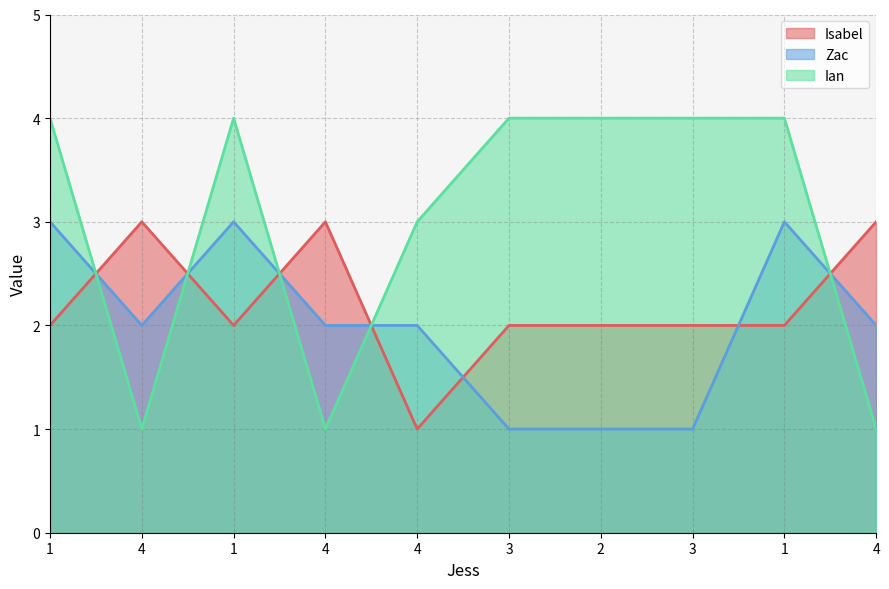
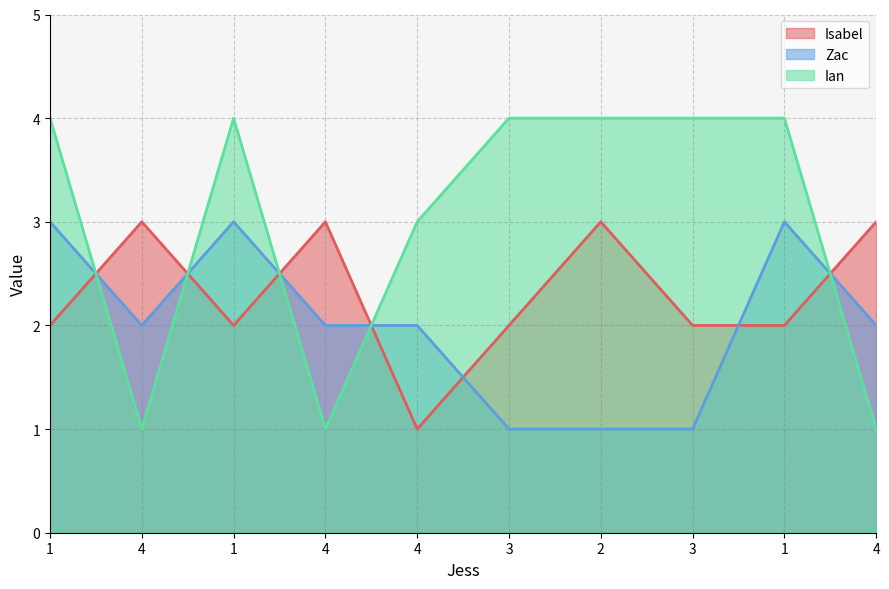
Isabel, 2: 2 -> 3
